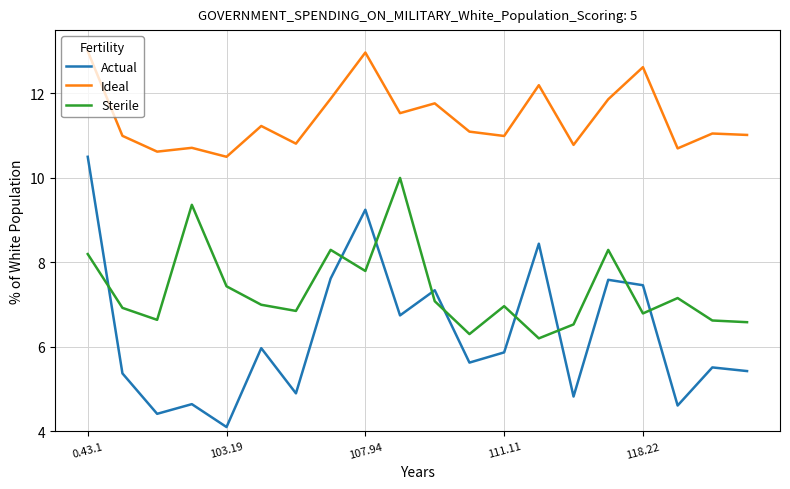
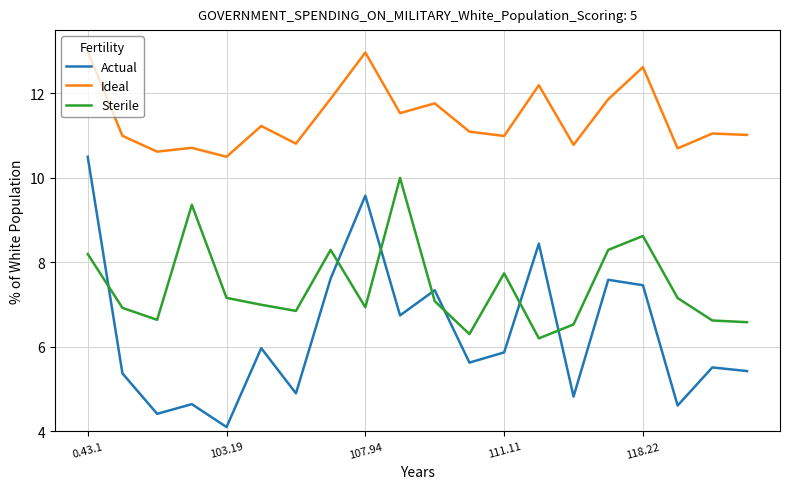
Sterile, 103.19: 7.4 -> 7.2
Actual, 107.94: 9.2 -> 9.6
Sterile, 107.94: 7.8 -> 6.9
Sterile, 111.11: 7.0 -> 7.7
Sterile, 118.22: 6.8 -> 8.6
